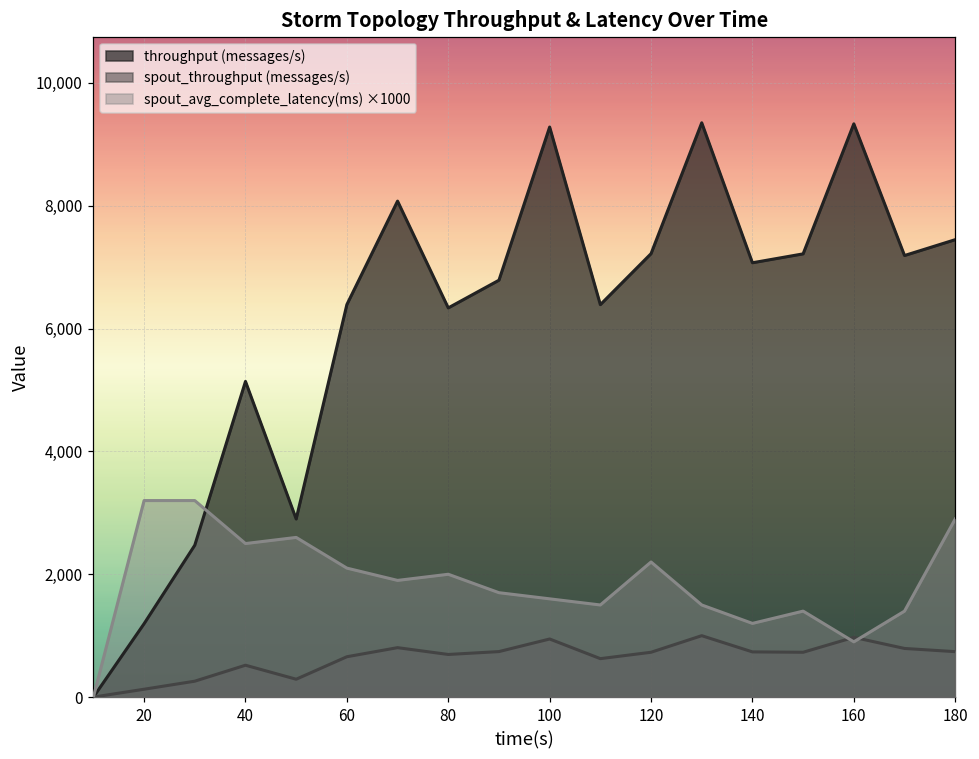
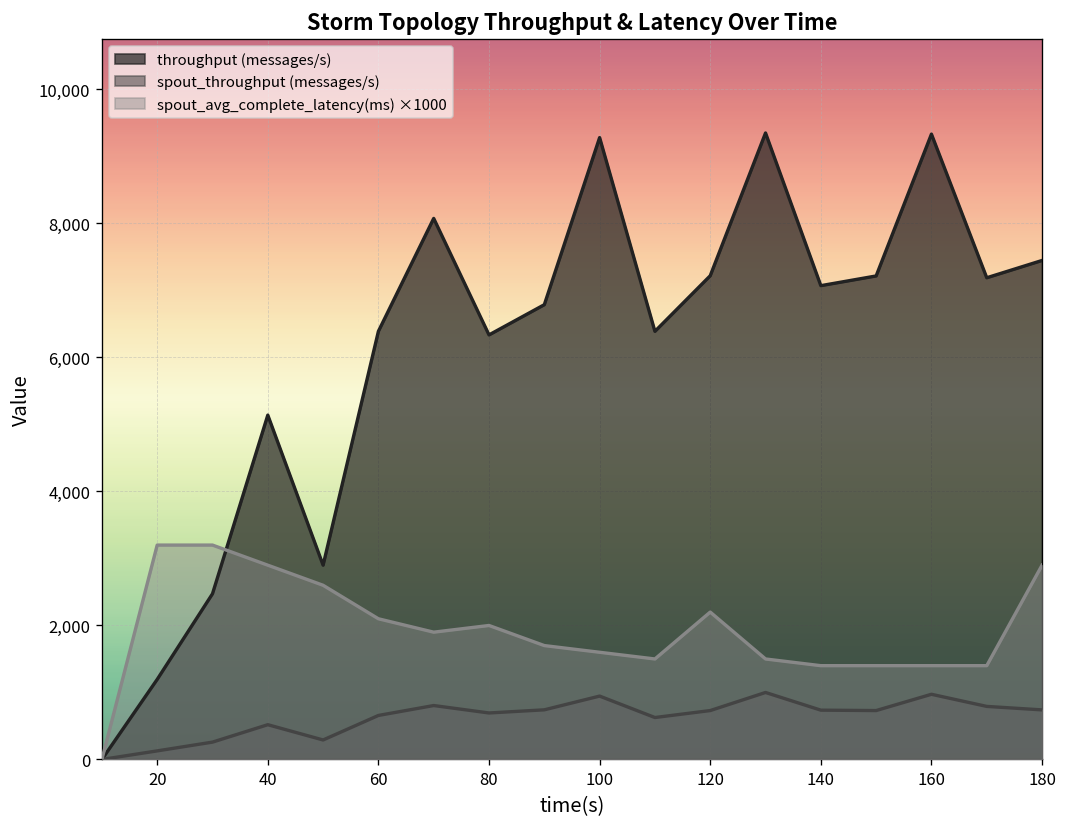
spout_avg_complete_latency(ms) ×1000, 40: 2,500 -> 2,900
spout_avg_complete_latency(ms) ×1000, 140: 1,200 -> 1,400
spout_avg_complete_latency(ms) ×1000, 160: 900 -> 1,400
